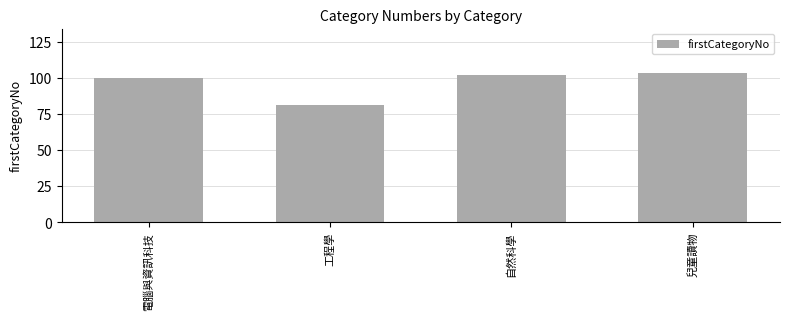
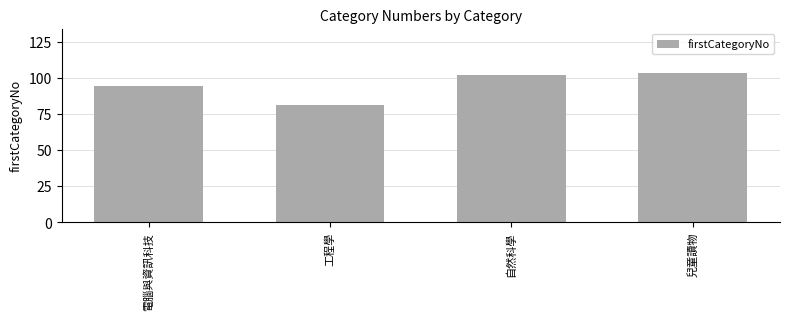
電腦與資訊科技: 100 -> 94
